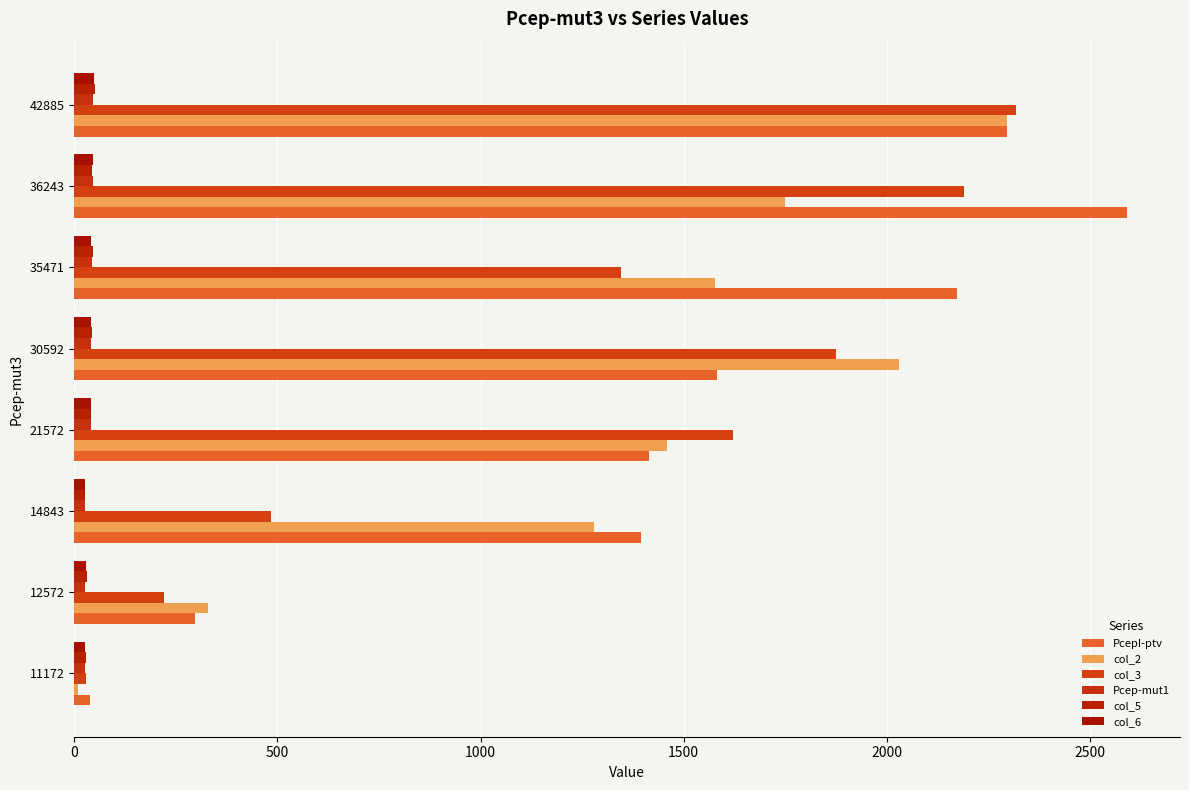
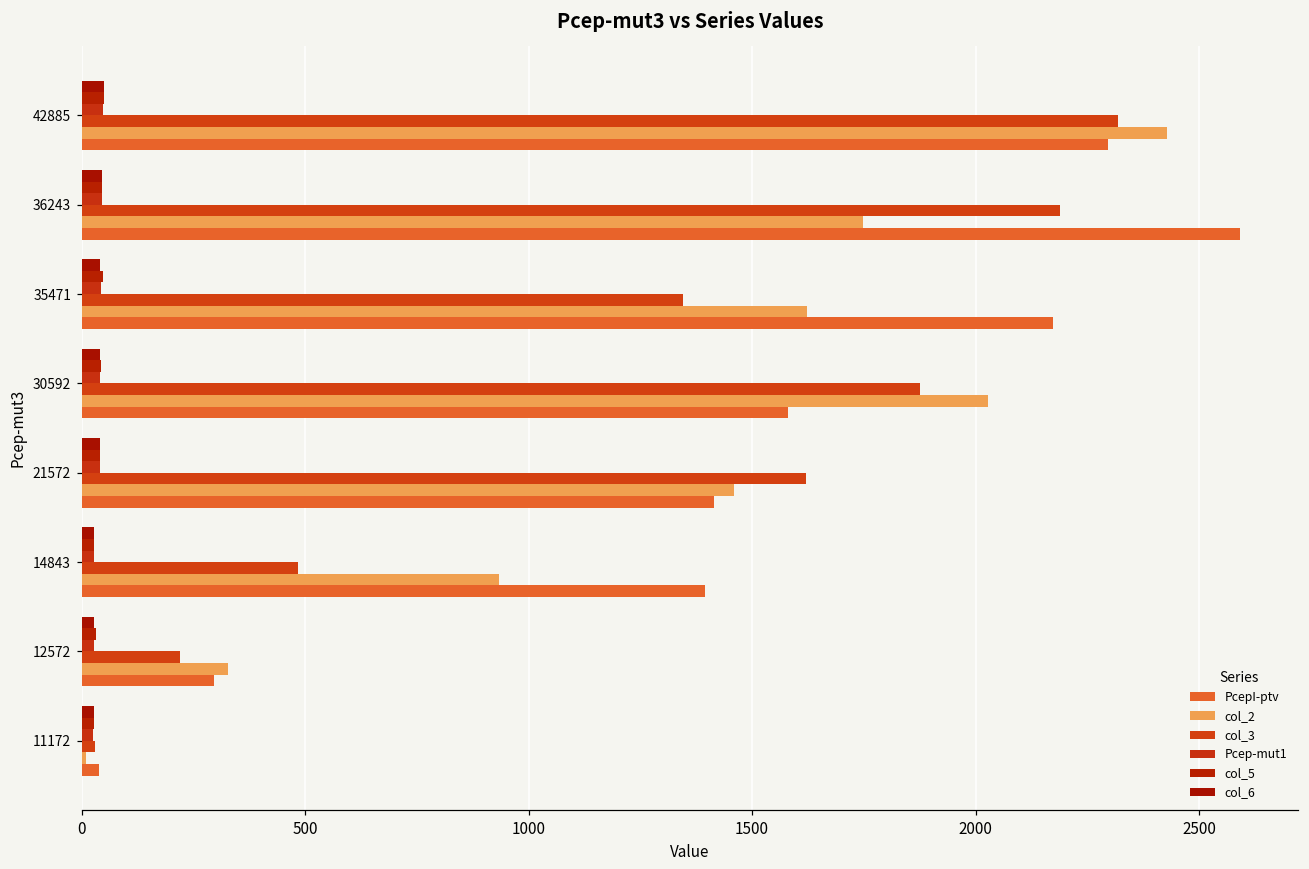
col_2, 42885: 2300 -> 2430
col_2, 35471: 1580 -> 1620
col_2, 14843: 1280 -> 930
